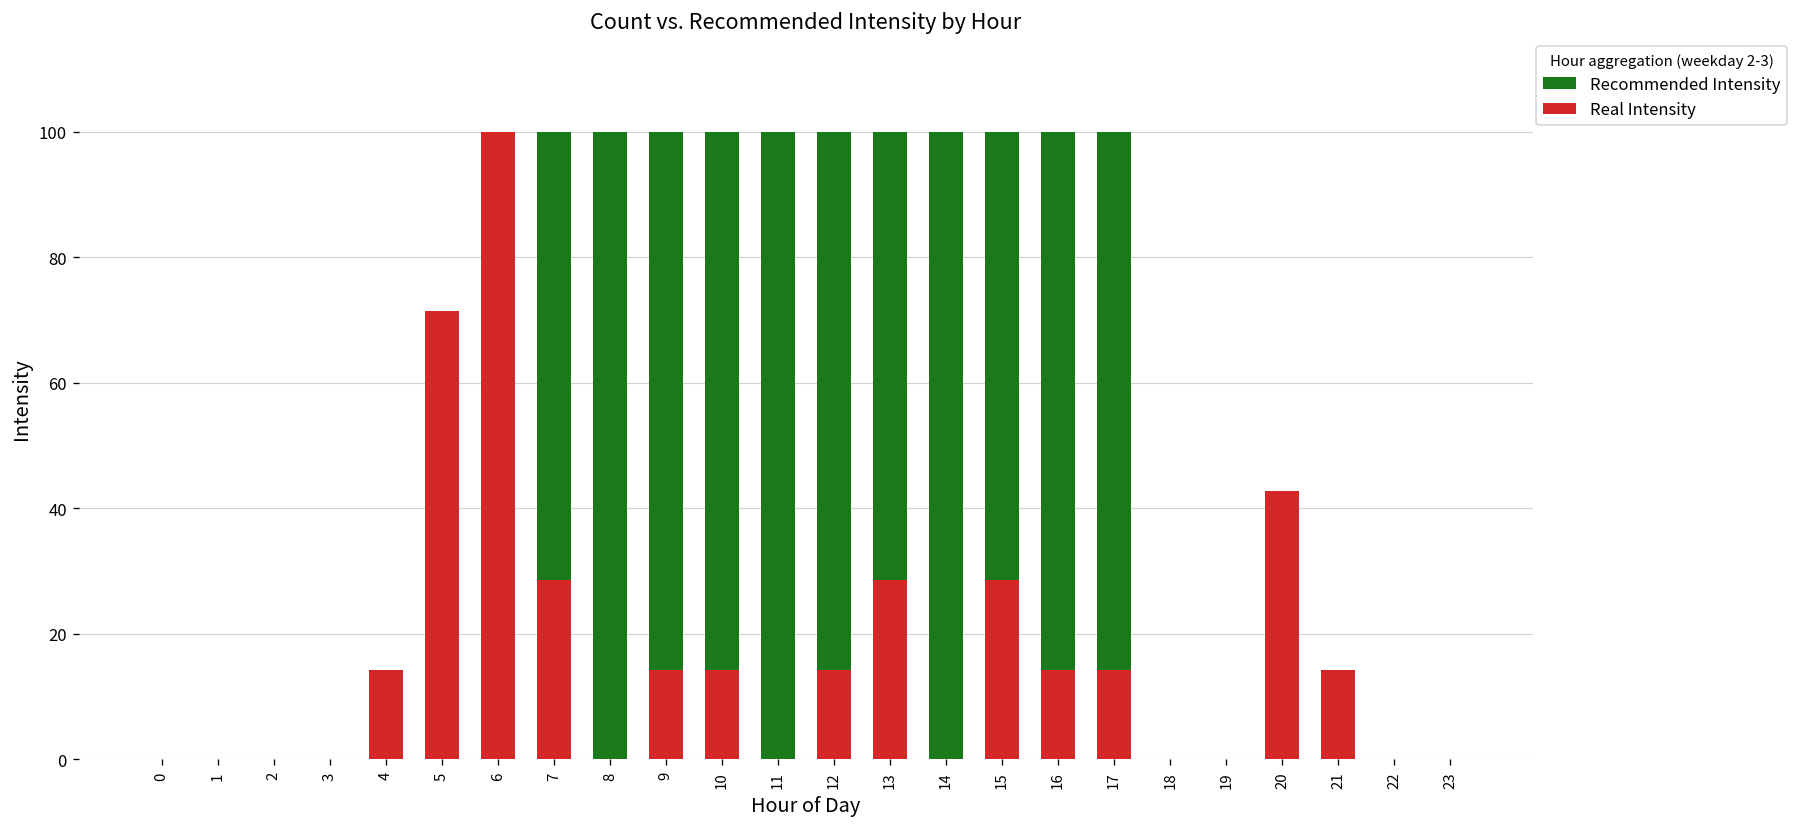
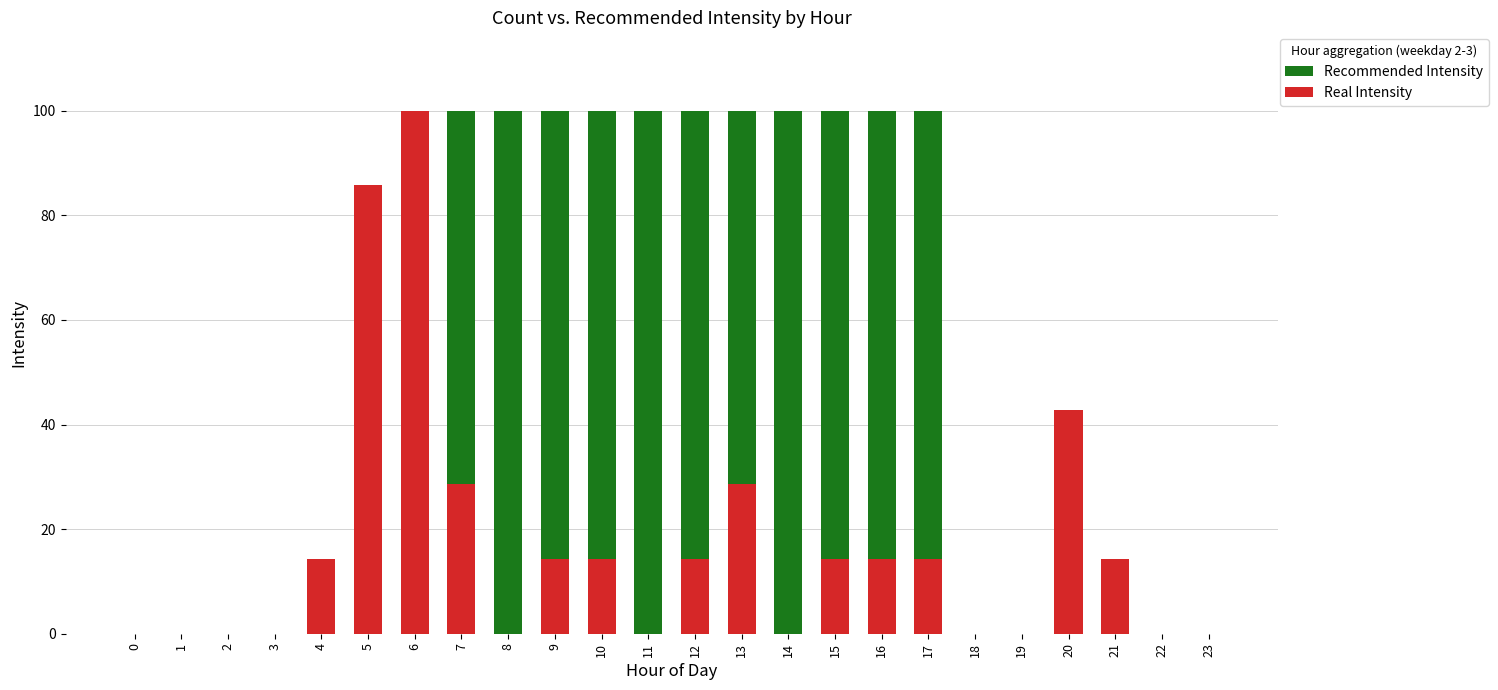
Real Intensity, 5: 71 -> 86
Real Intensity, 15: 29 -> 14
